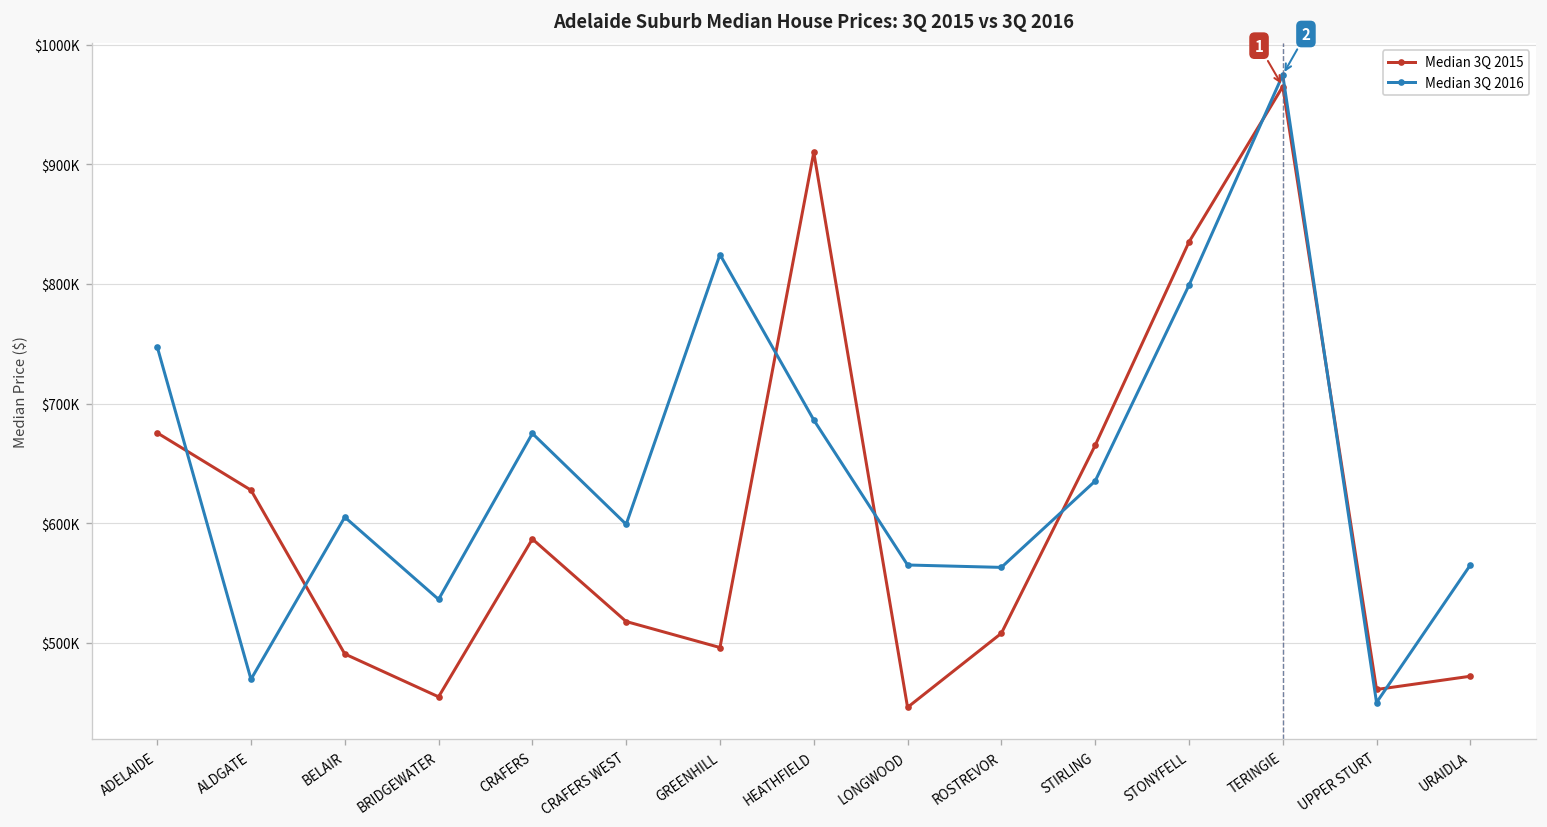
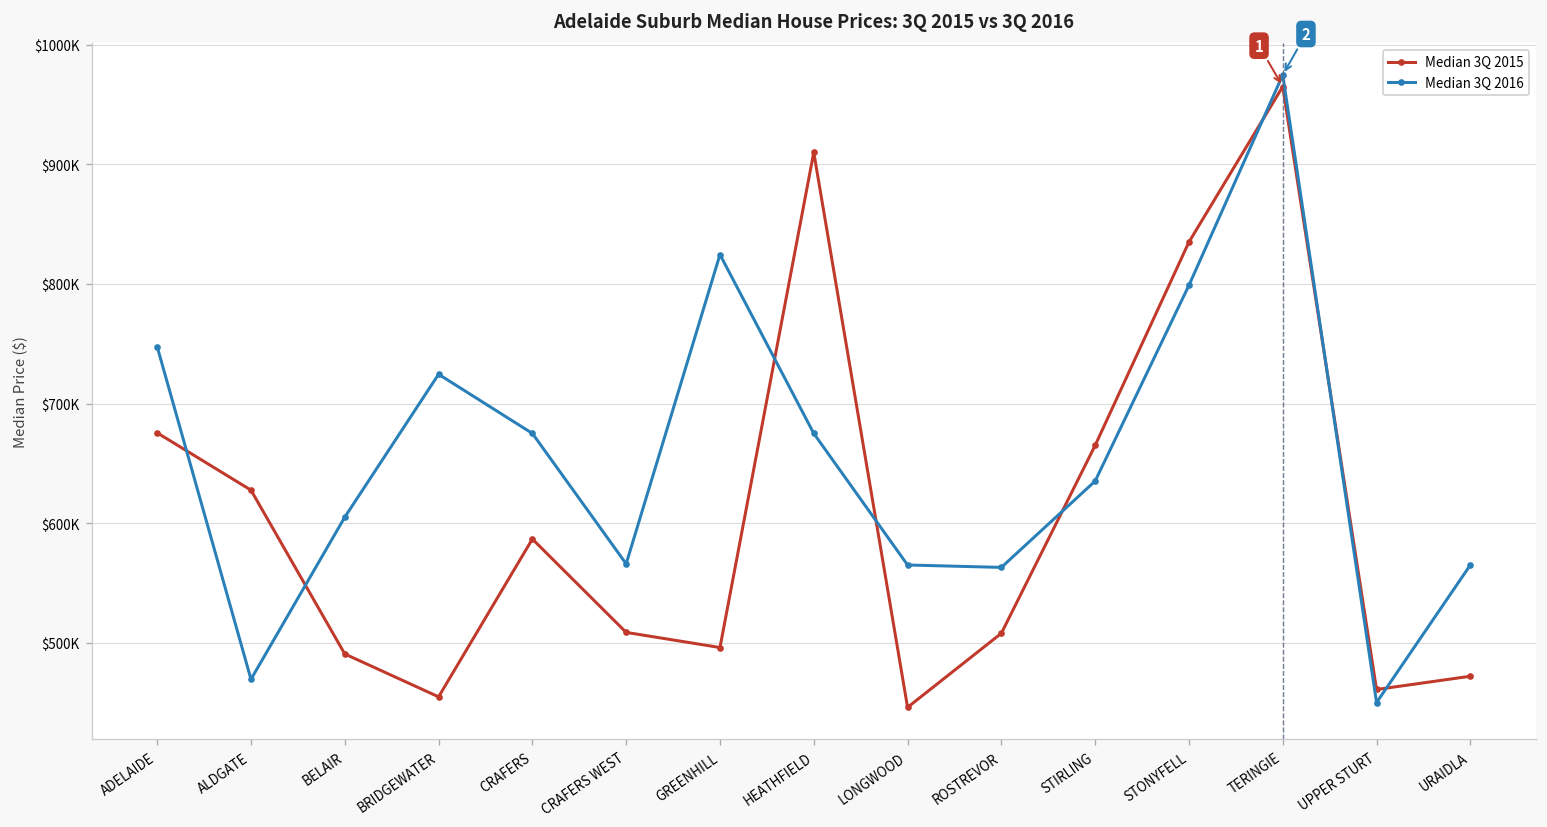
Median 3Q 2016, BRIDGEWATER: $540000 -> $720000
Median 3Q 2015, CRAFERS WEST: $520000 -> $510000
Median 3Q 2016, CRAFERS WEST: $600000 -> $570000
Median 3Q 2016, HEATHFIELD: $690000 -> $680000
